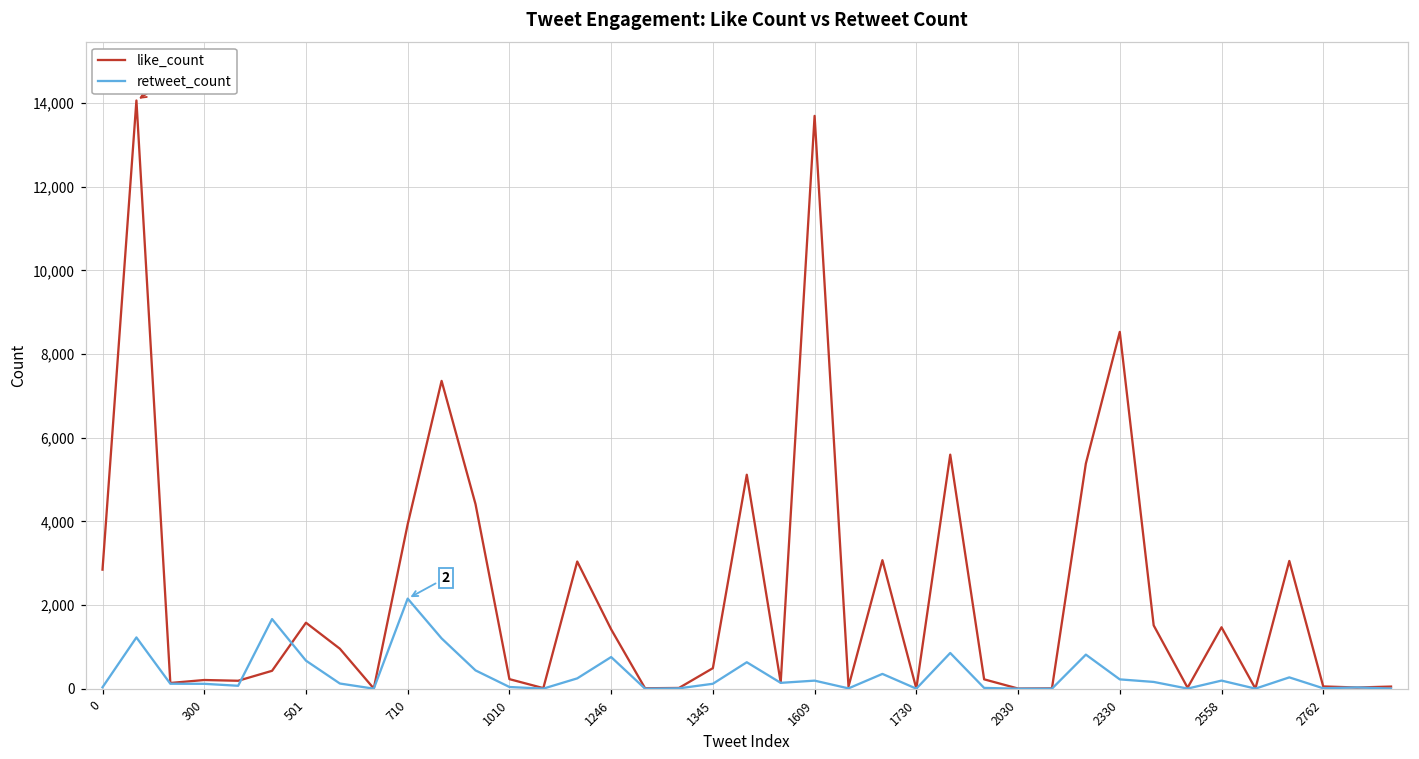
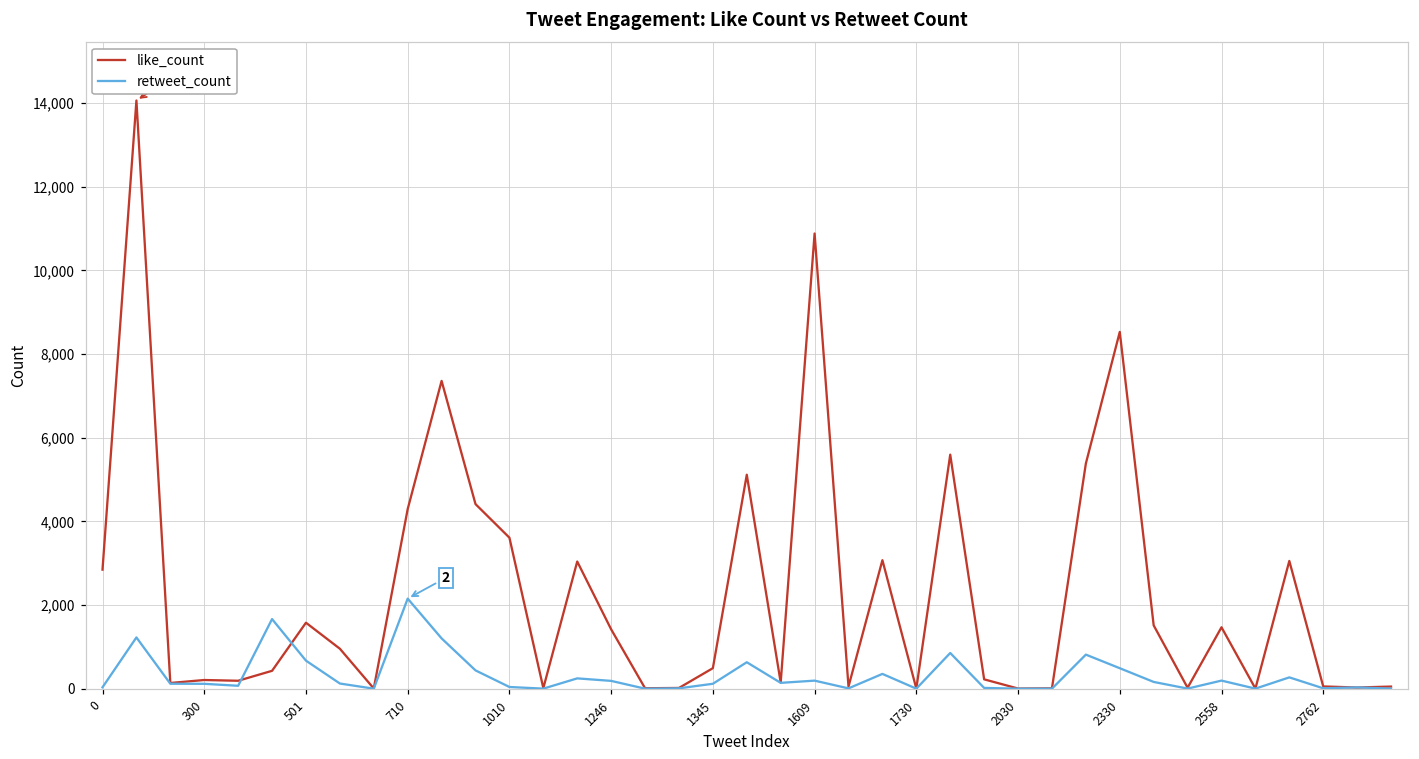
like_count, 710: 3,900 -> 4,300
like_count, 1010: 200 -> 3,600
retweet_count, 1246: 800 -> 200
like_count, 1609: 13,700 -> 10,900
retweet_count, 2330: 200 -> 500
